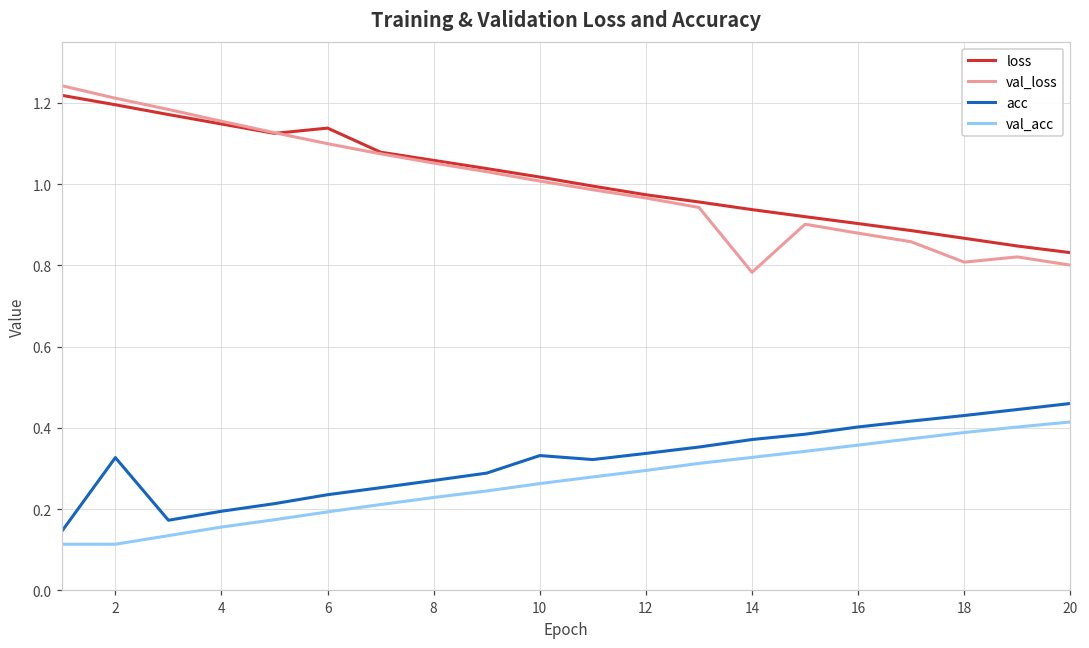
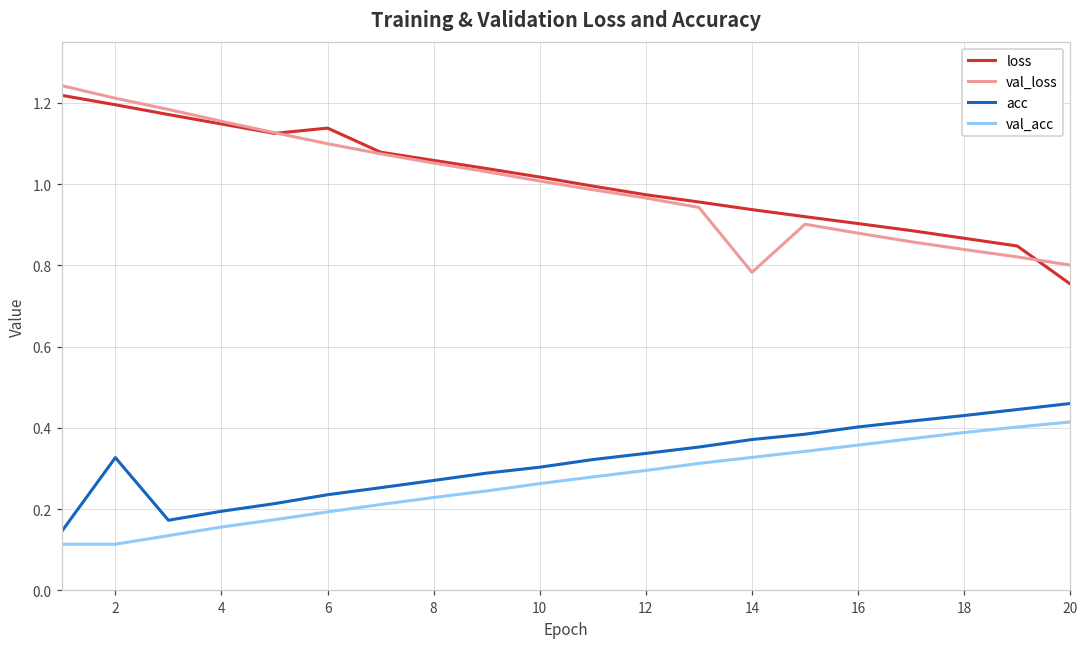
acc, 10: 0.33 -> 0.30
val_loss, 18: 0.81 -> 0.84
loss, 20: 0.83 -> 0.75
